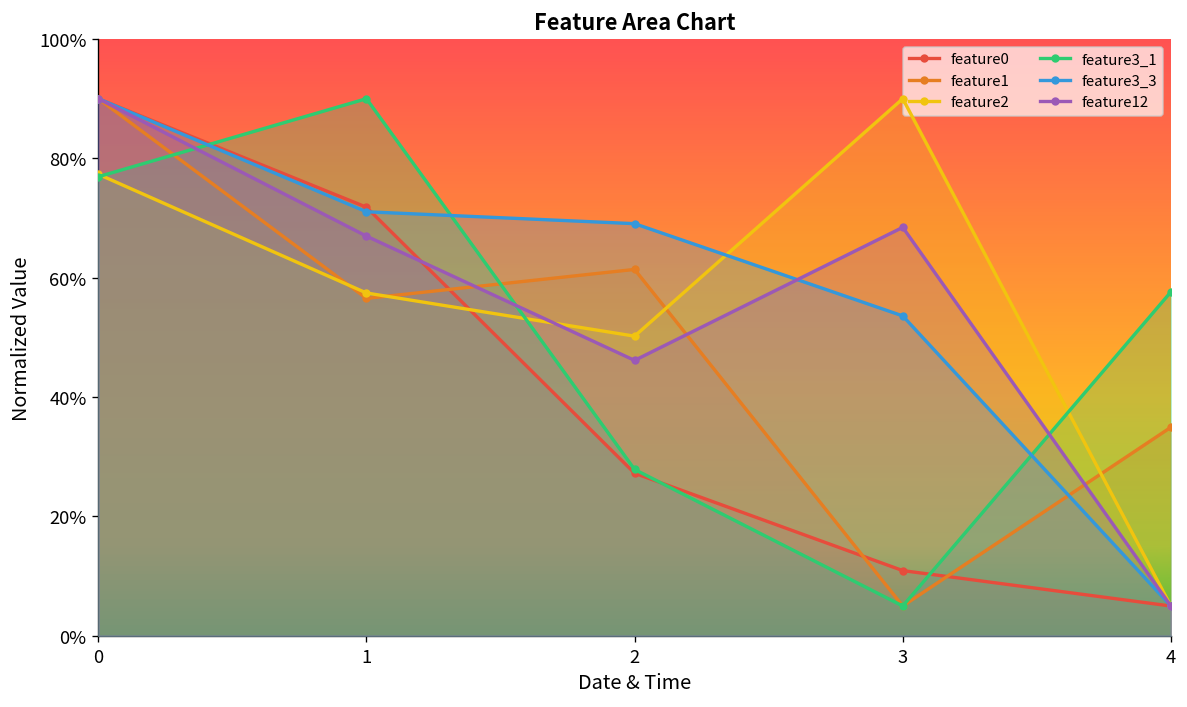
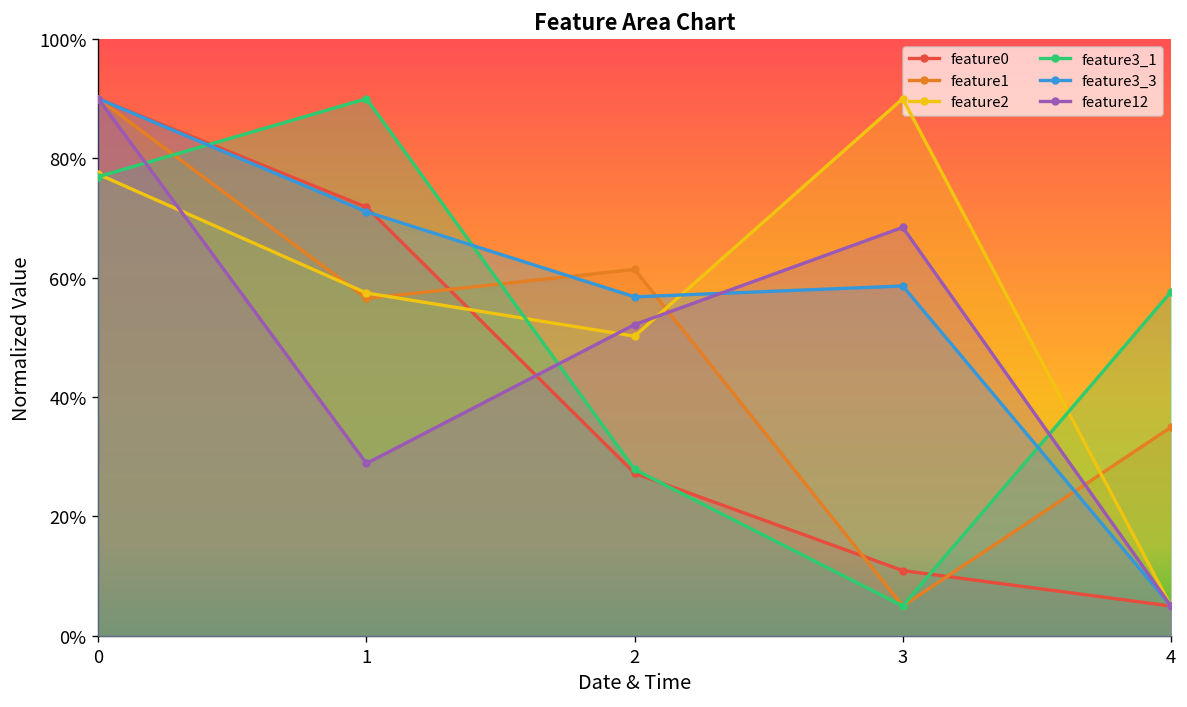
feature12, 1: 67% -> 29%
feature3_3, 2: 69% -> 57%
feature12, 2: 46% -> 52%
feature3_3, 3: 54% -> 59%
